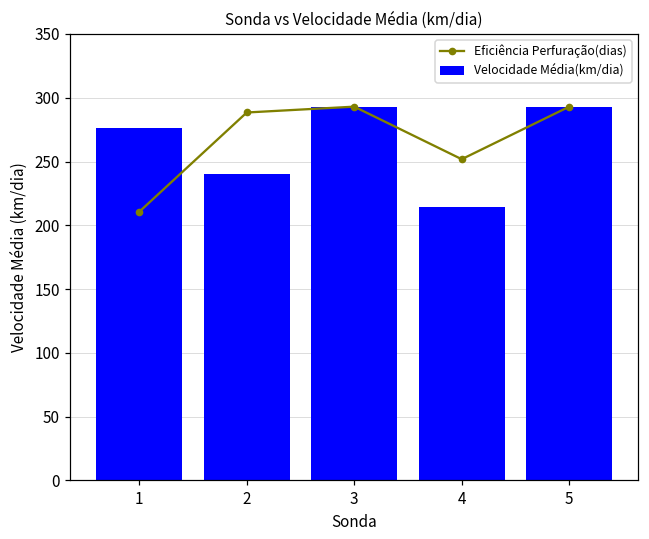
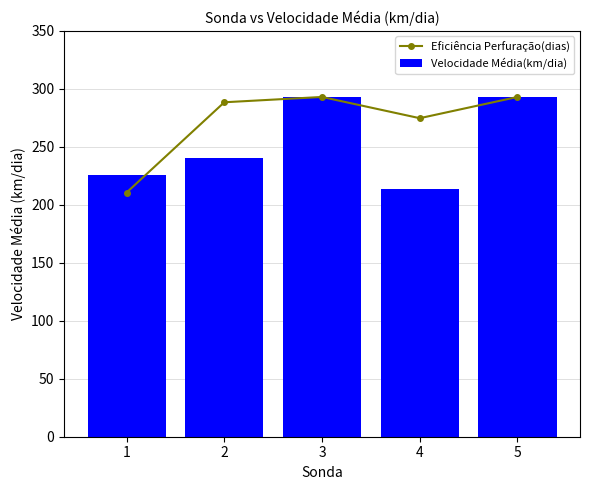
Velocidade Média(km/dia), 1: 276 -> 226
Eficiência Perfuração(dias), 4: 252 -> 275
